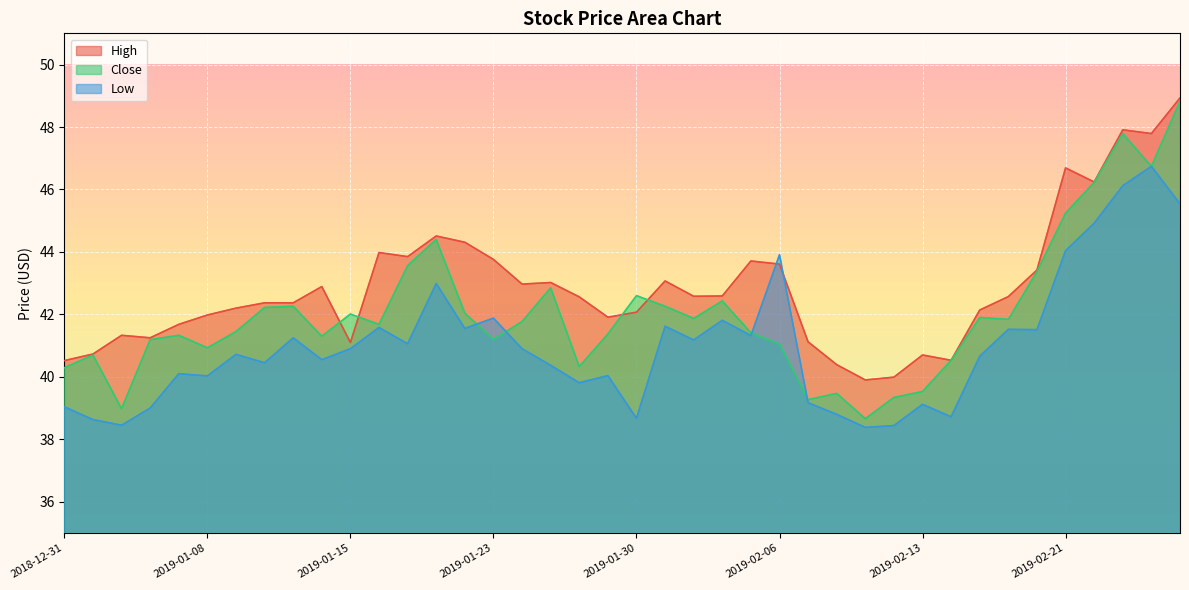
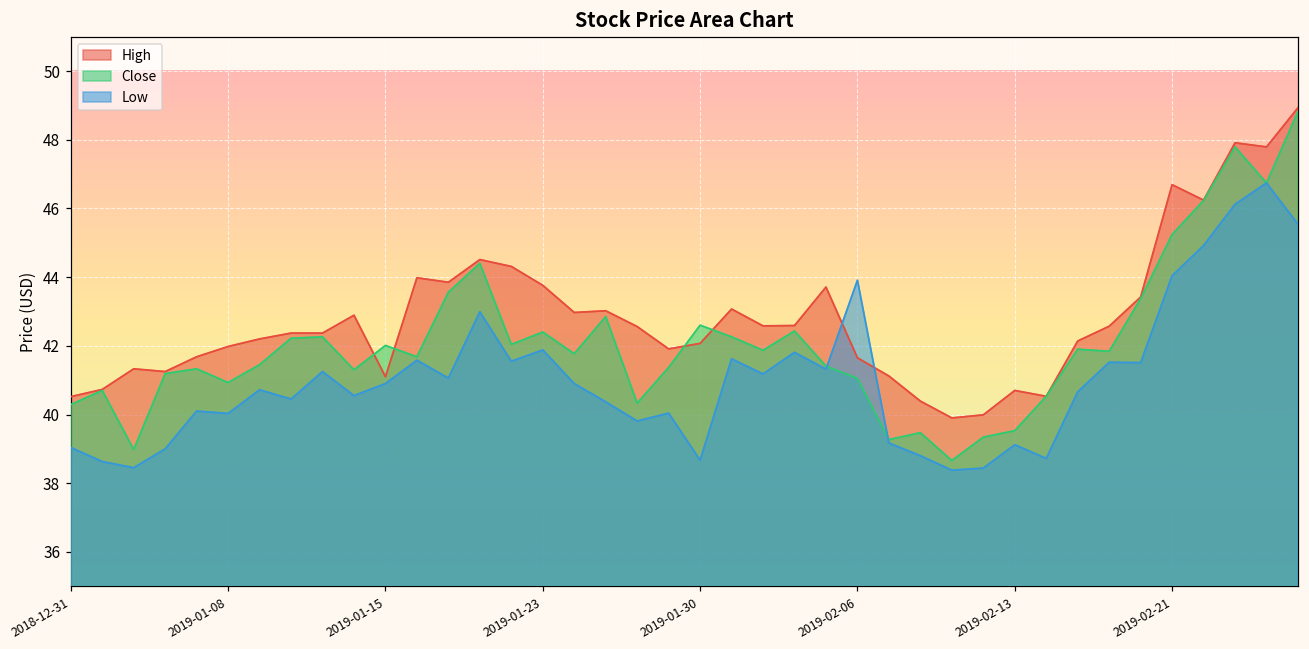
Close, 2019-01-23: 41.2 -> 42.4
High, 2019-02-06: 43.6 -> 41.7
